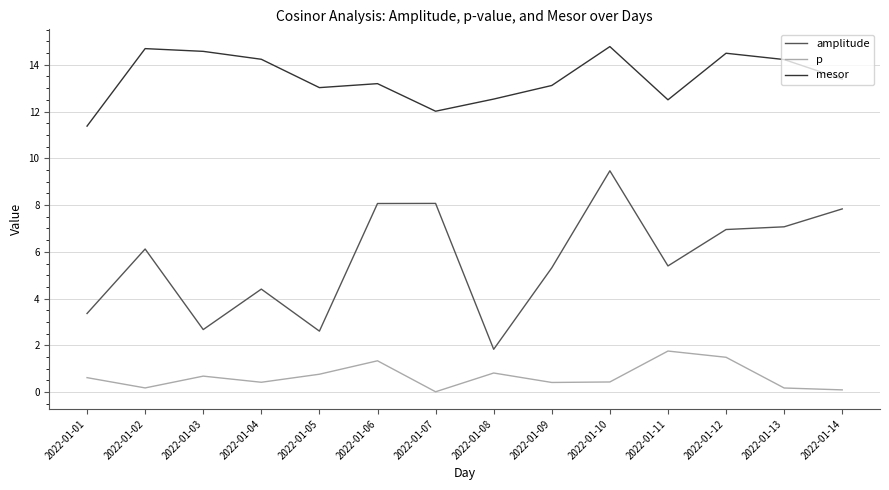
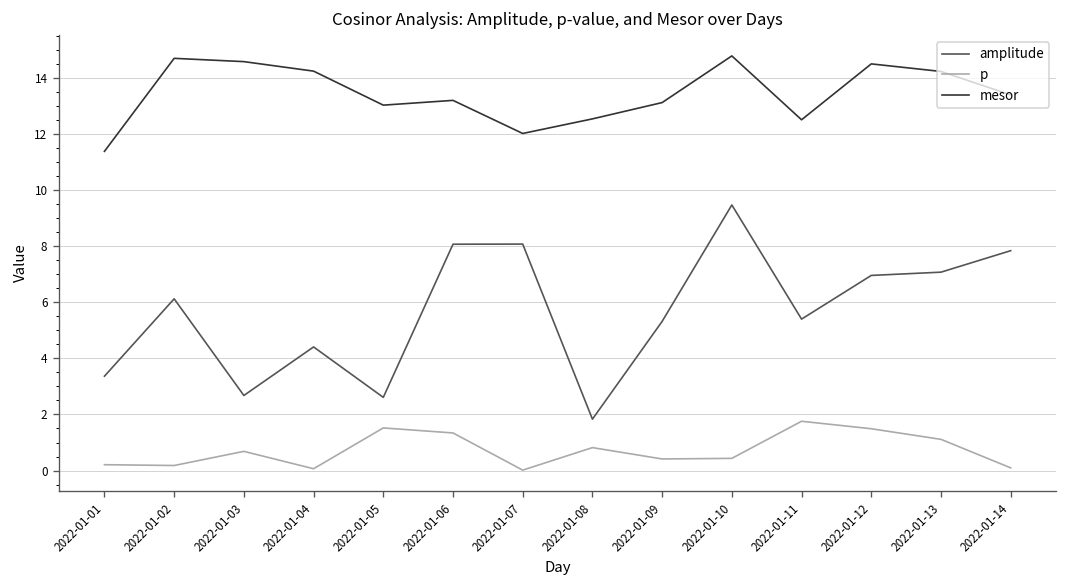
p, 2022-01-01: 0.6 -> 0.2
p, 2022-01-04: 0.4 -> 0.1
p, 2022-01-05: 0.8 -> 1.5
p, 2022-01-13: 0.2 -> 1.1
